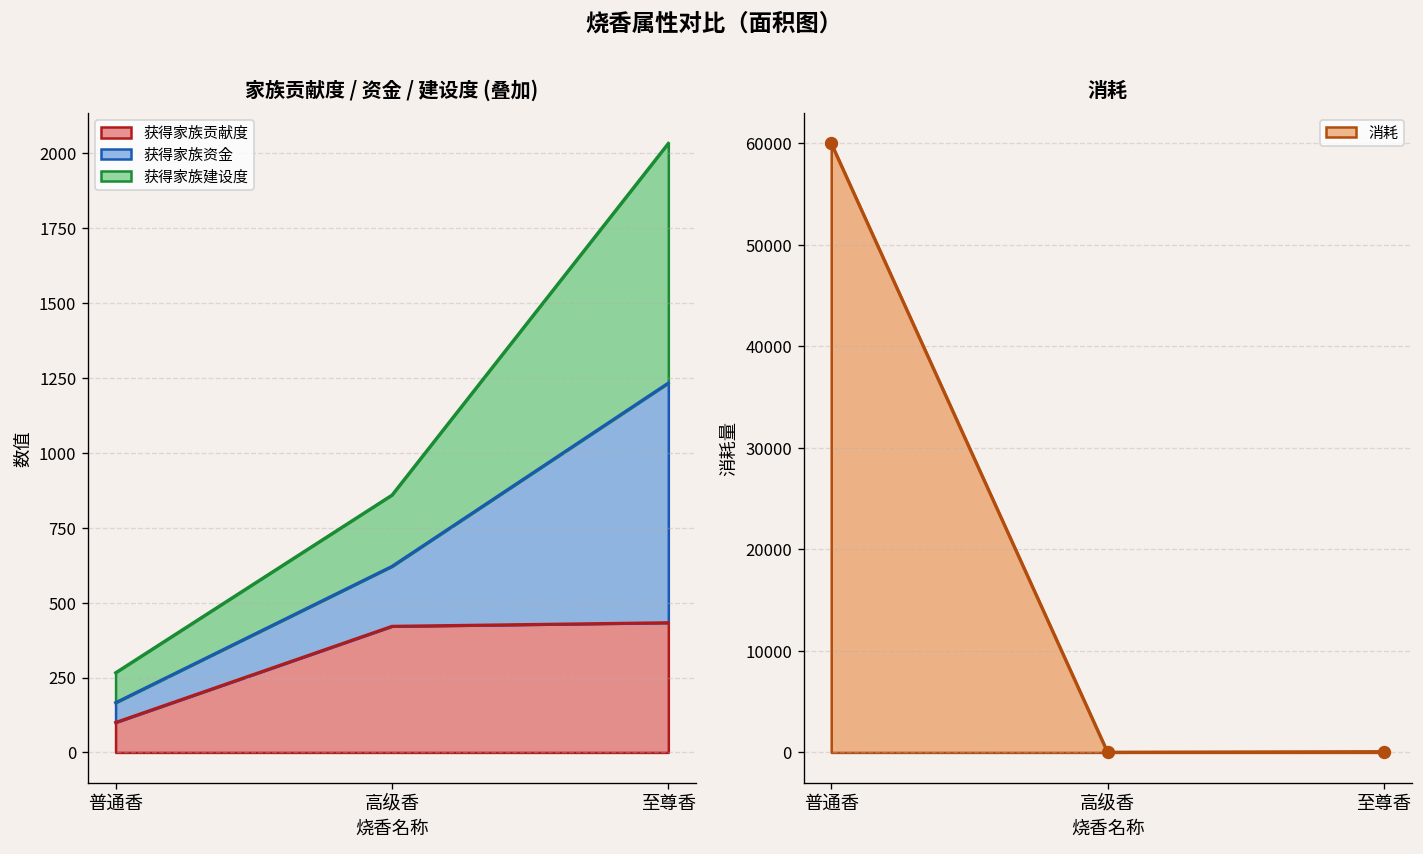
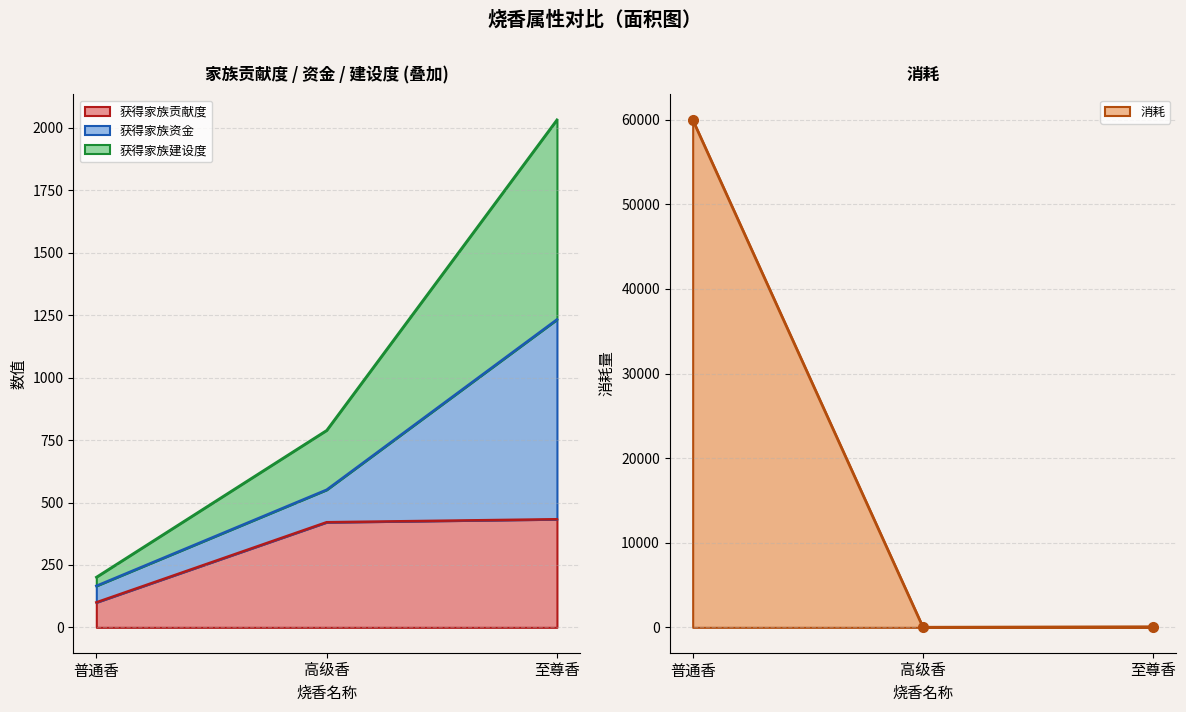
家族贡献度 / 资金 / 建设度 (叠加), 获得家族建设度, 普通香: 100 -> 40
家族贡献度 / 资金 / 建设度 (叠加), 获得家族资金, 高级香: 200 -> 130
